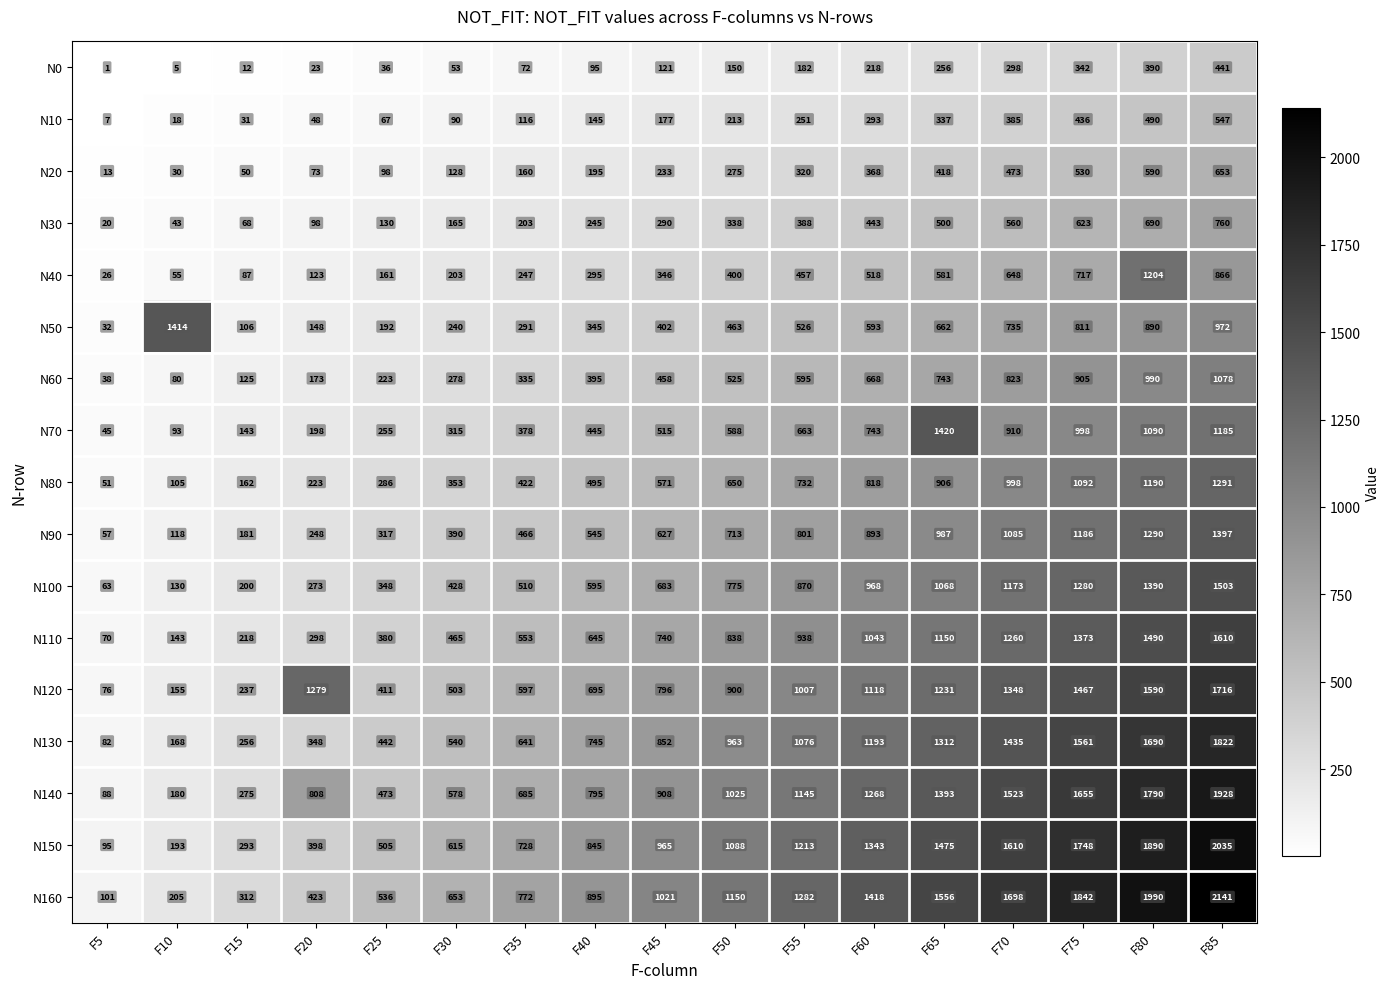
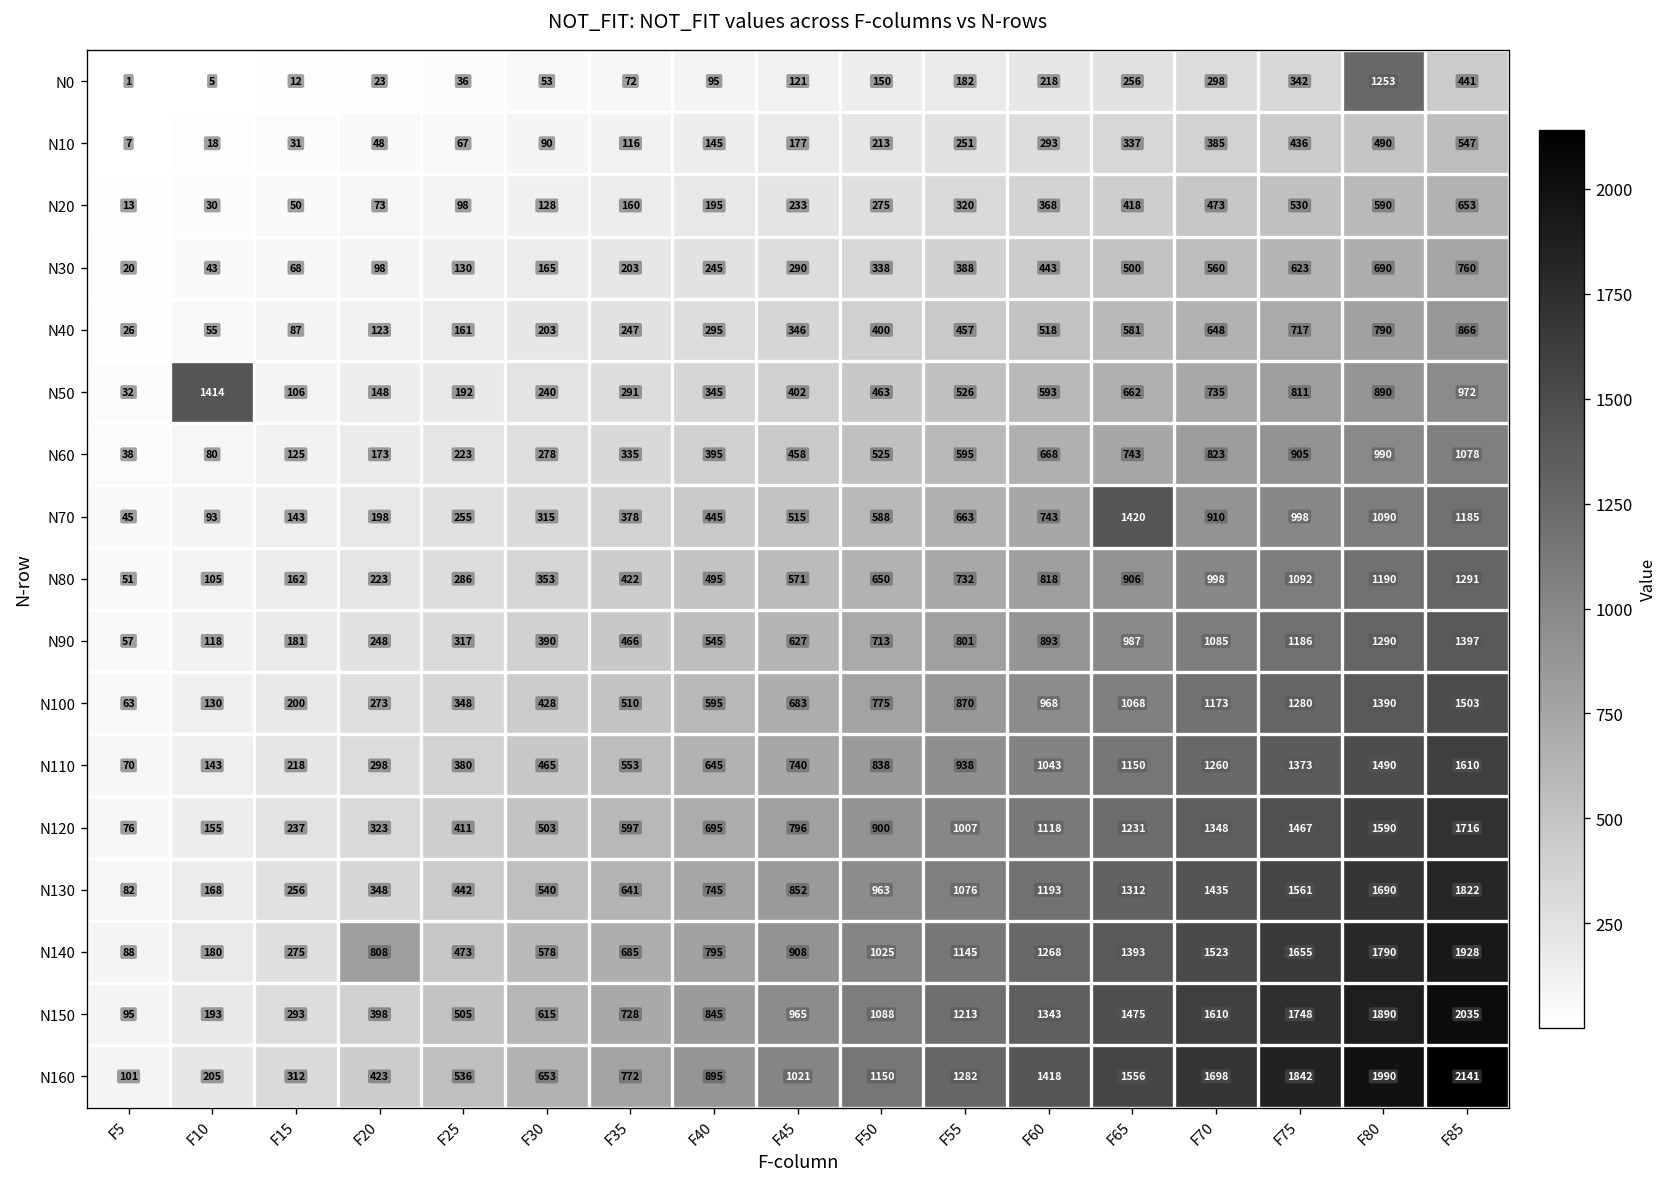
N0, F80: 390 -> 1253
N40, F80: 1204 -> 790
N120, F20: 1279 -> 323
